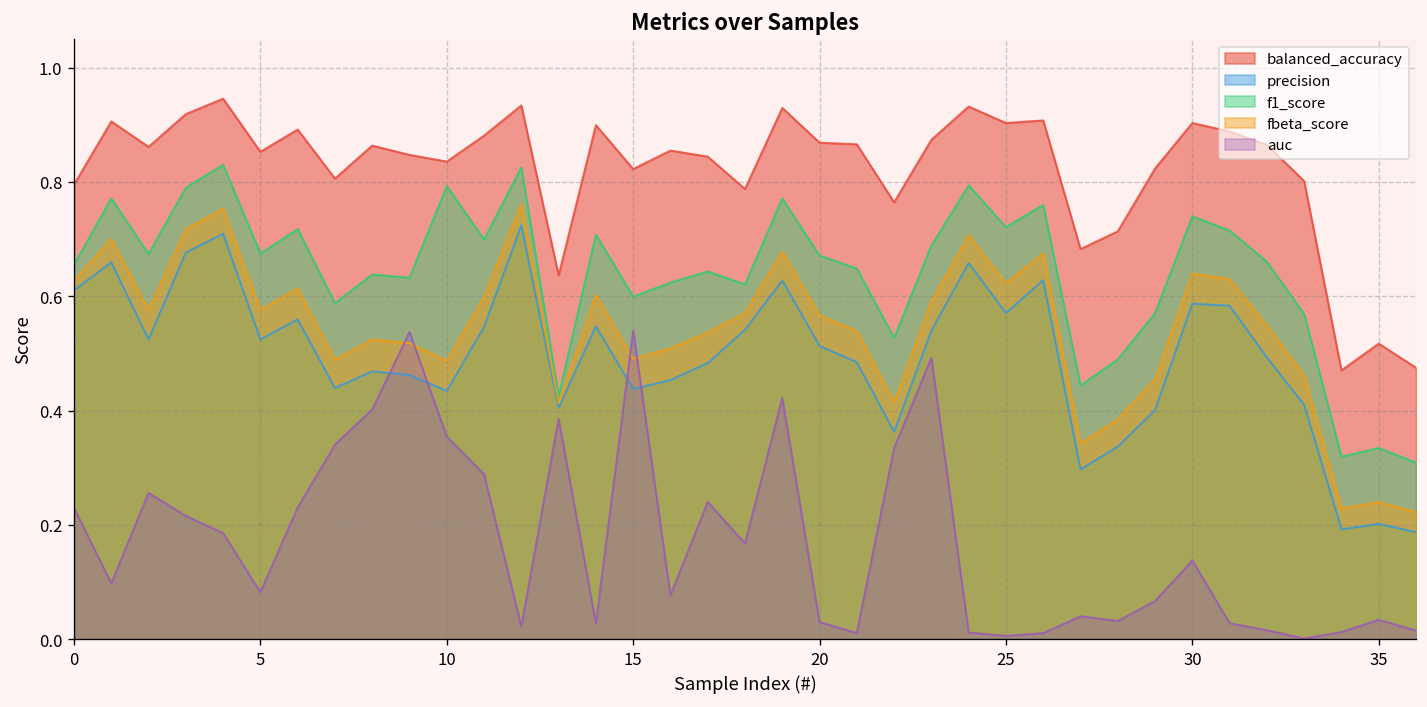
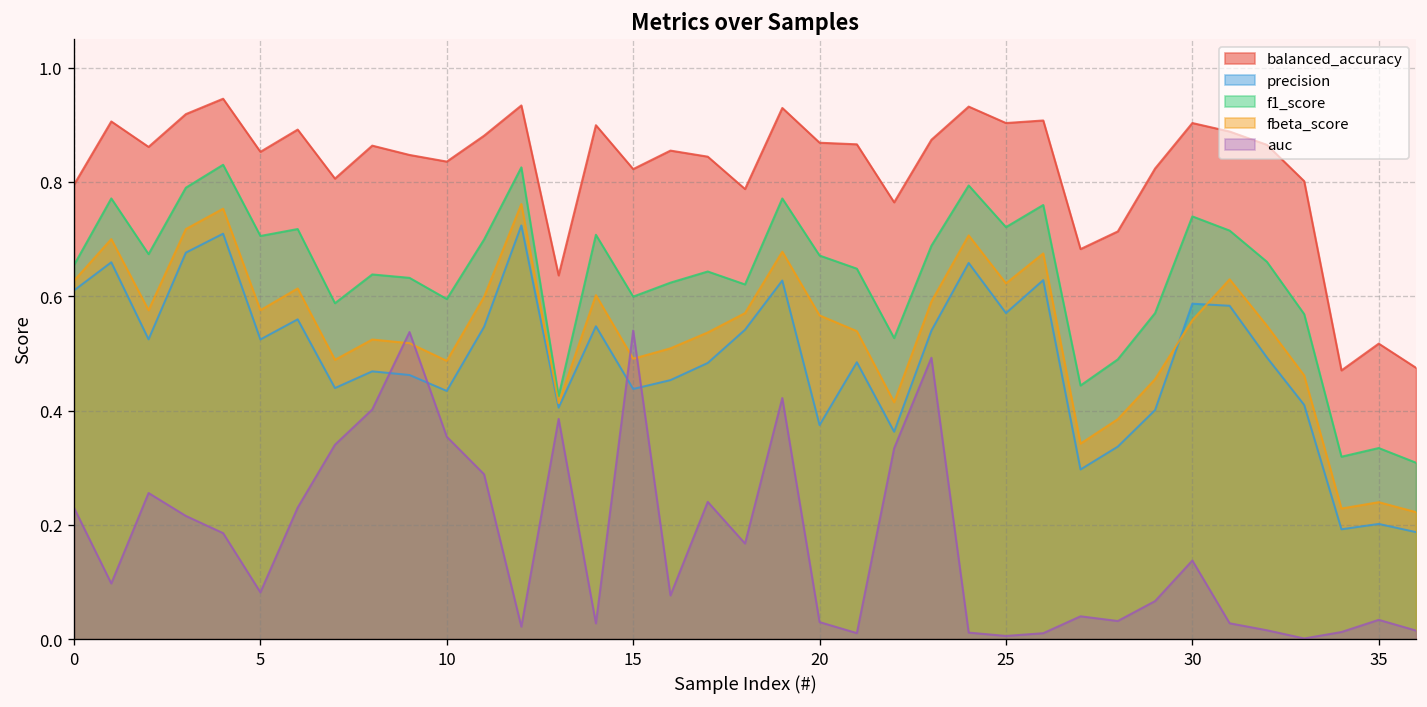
f1_score, 5: 0.67 -> 0.71
f1_score, 10: 0.79 -> 0.60
precision, 20: 0.51 -> 0.37
fbeta_score, 30: 0.64 -> 0.56
